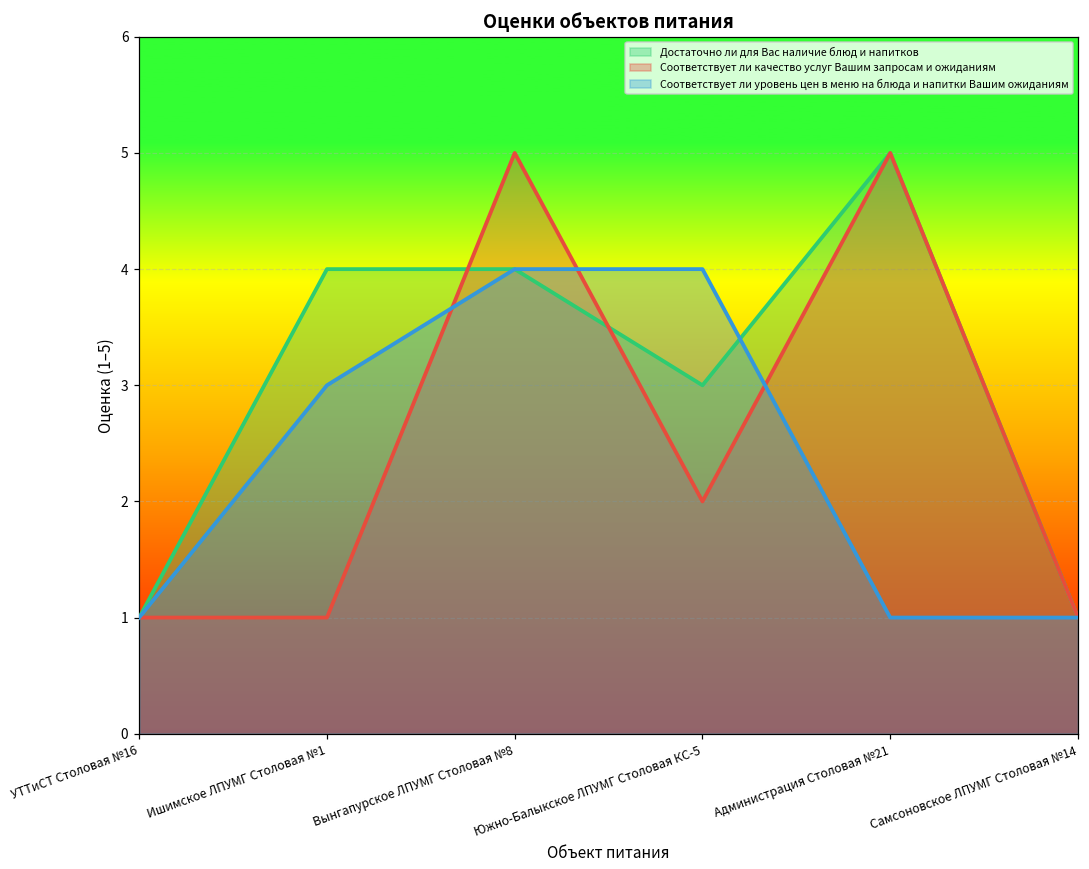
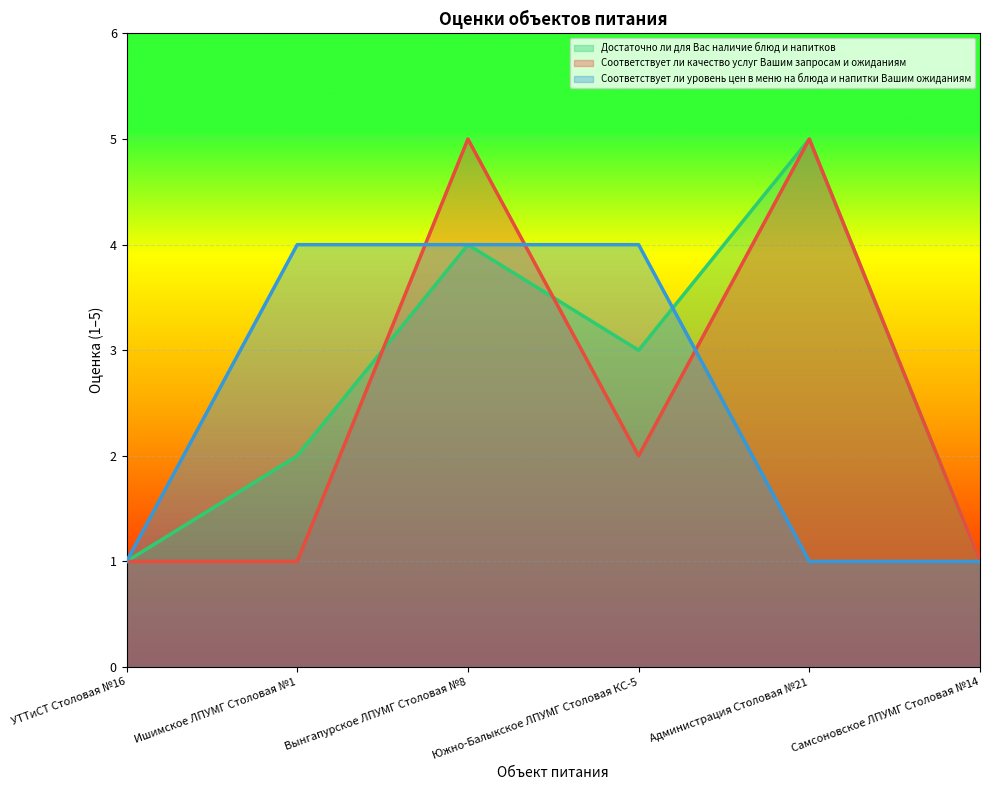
Достаточно ли для Вас наличие блюд и напитков, Ишимское ЛПУМГ Столовая №1: 4 -> 2
Соответствует ли уровень цен в меню на блюда и напитки Вашим ожиданиям, Ишимское ЛПУМГ Столовая №1: 3 -> 4
